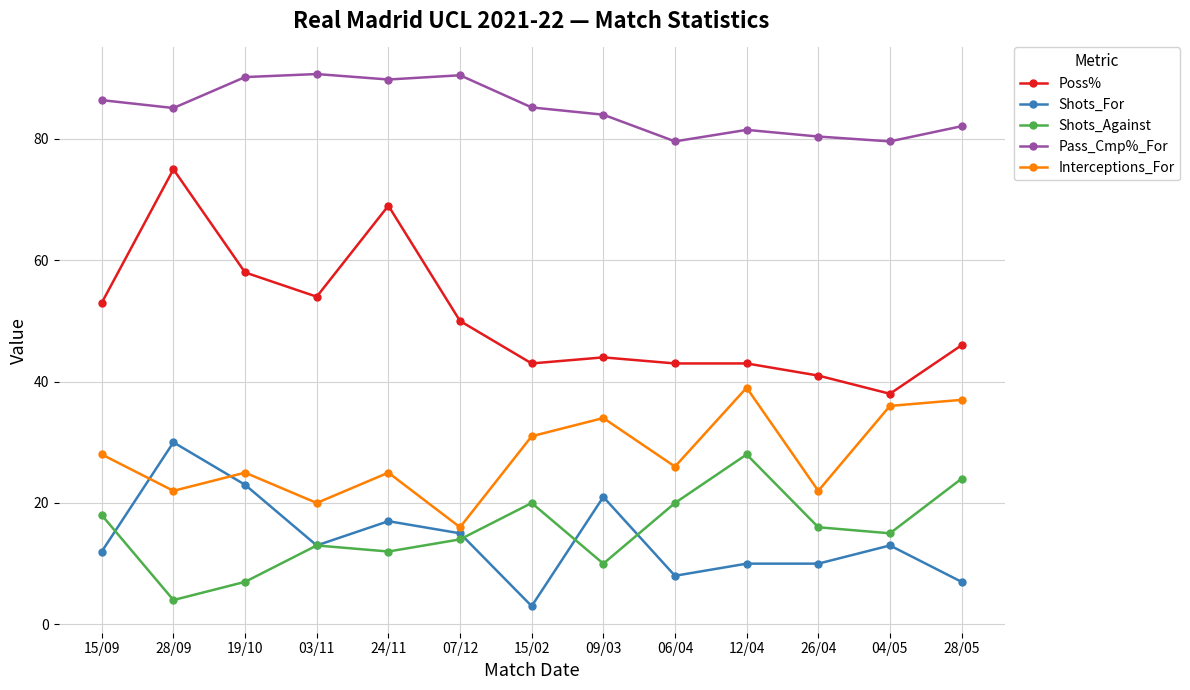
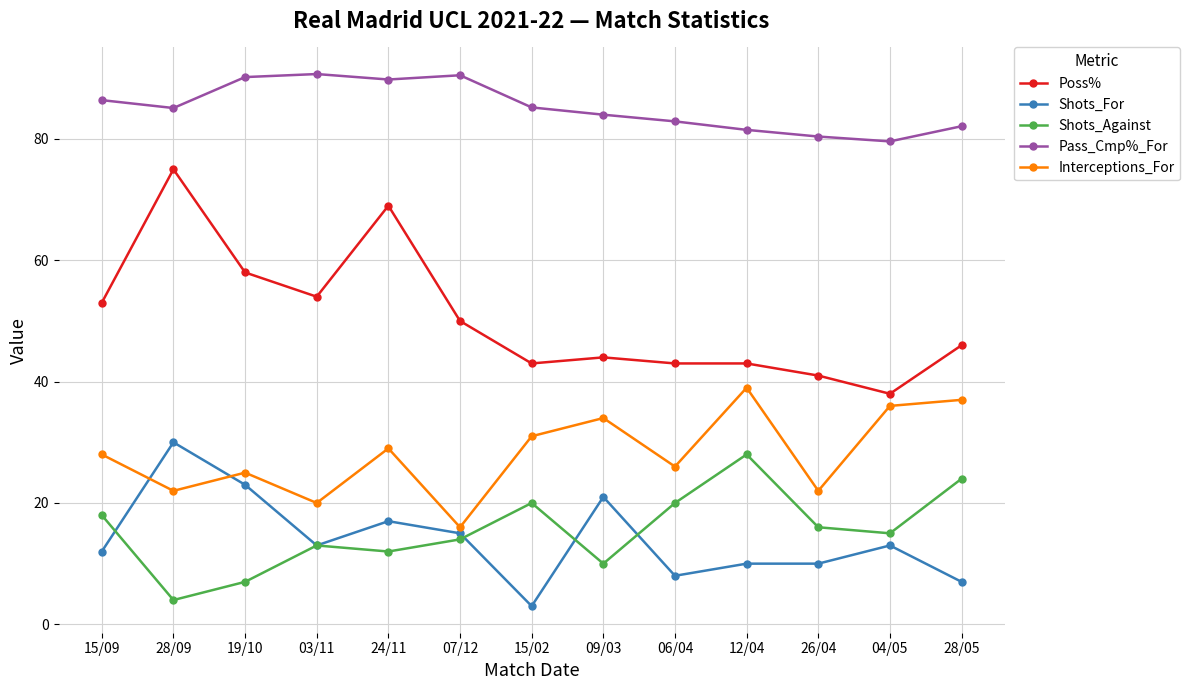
Interceptions_For, 24/11: 25 -> 29
Pass_Cmp%_For, 06/04: 80 -> 83
